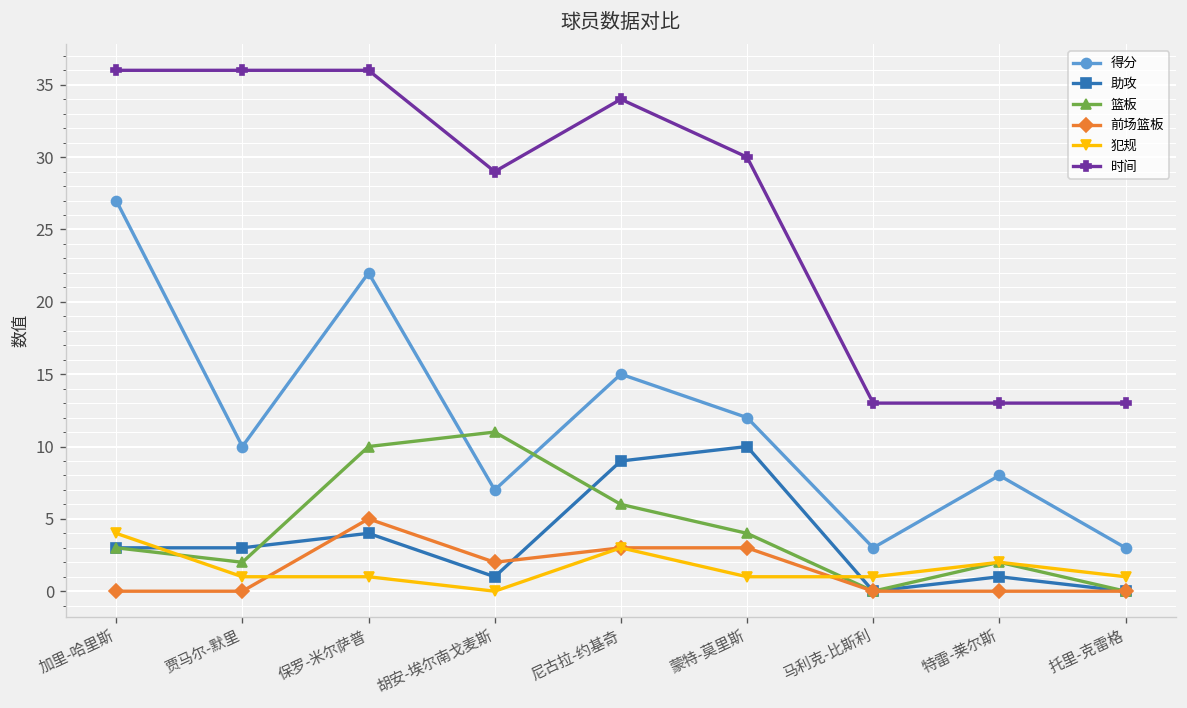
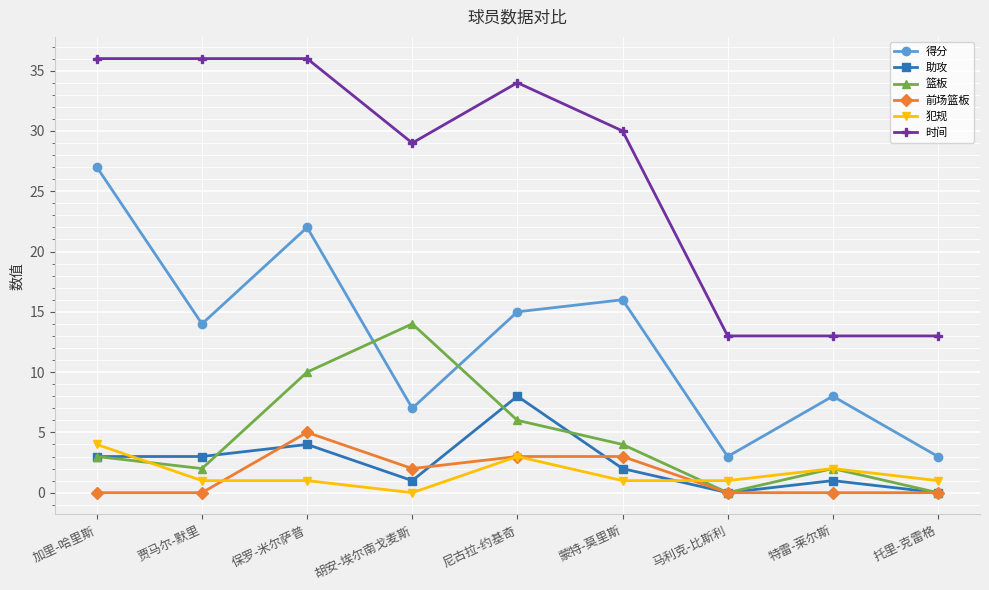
得分, 贾马尔-默里: 10 -> 14
篮板, 胡安-埃尔南戈麦斯: 11 -> 14
助攻, 尼古拉-约基奇: 9 -> 8
得分, 蒙特-莫里斯: 12 -> 16
助攻, 蒙特-莫里斯: 10 -> 2
